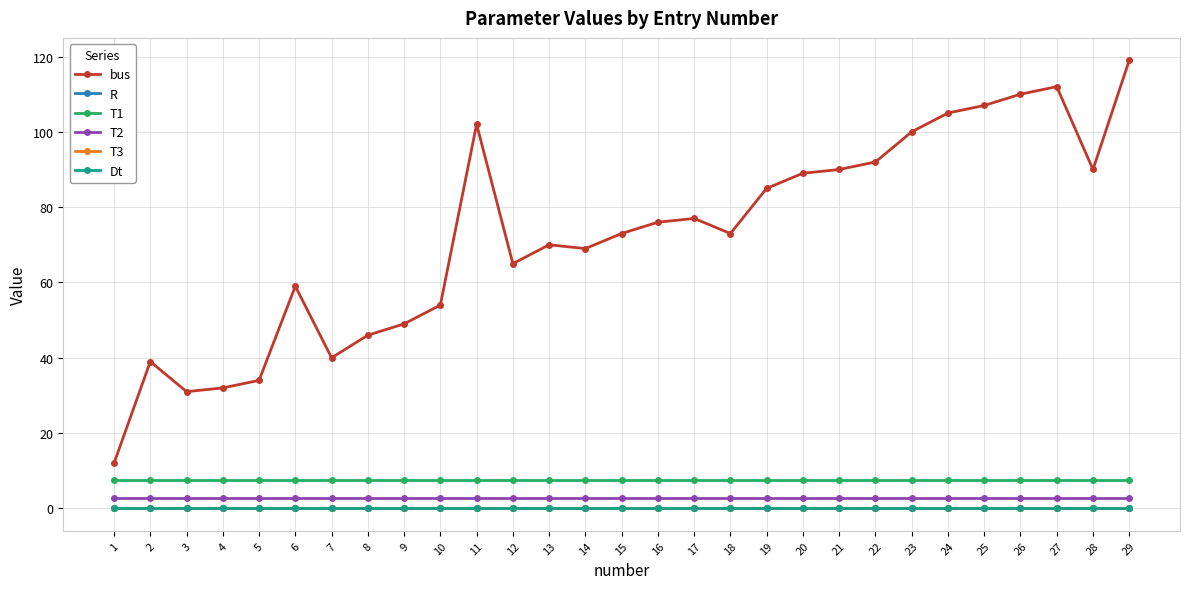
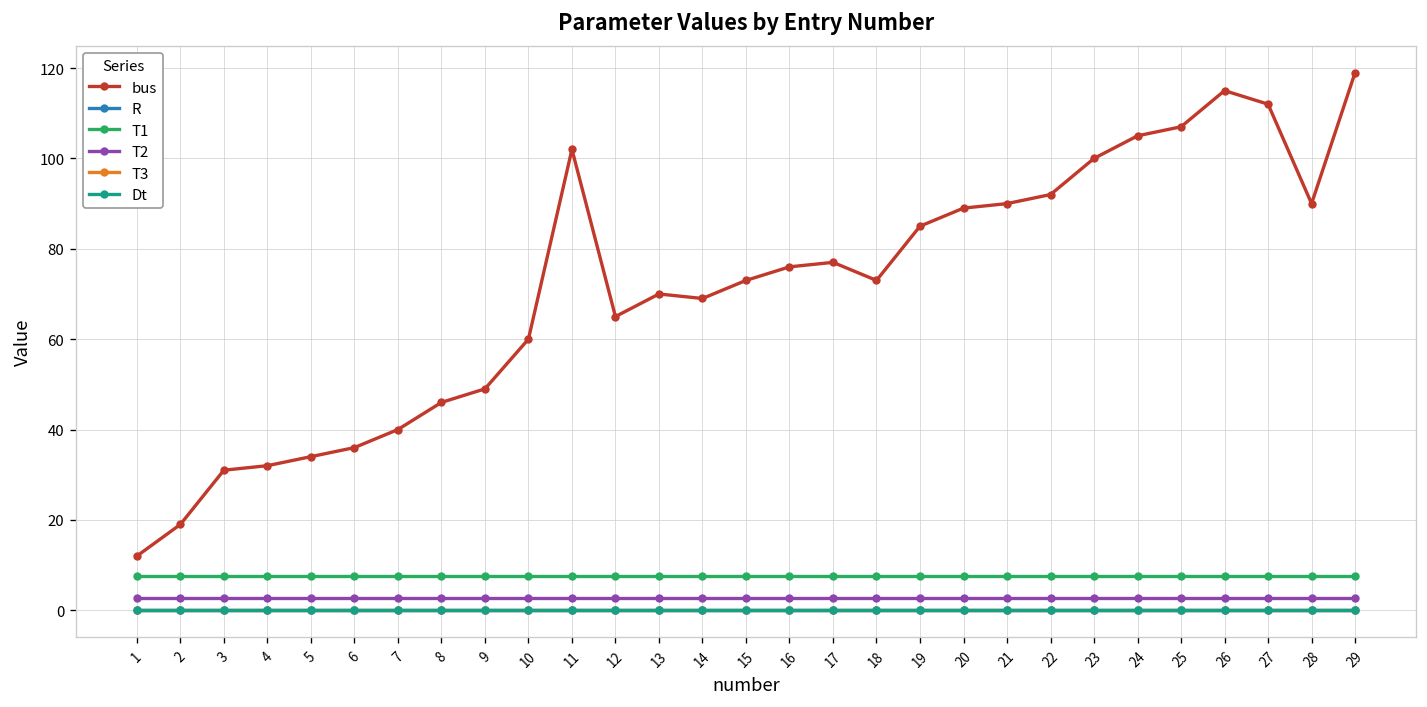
bus, 2: 39 -> 19
bus, 6: 59 -> 36
bus, 10: 54 -> 60
bus, 26: 110 -> 115
